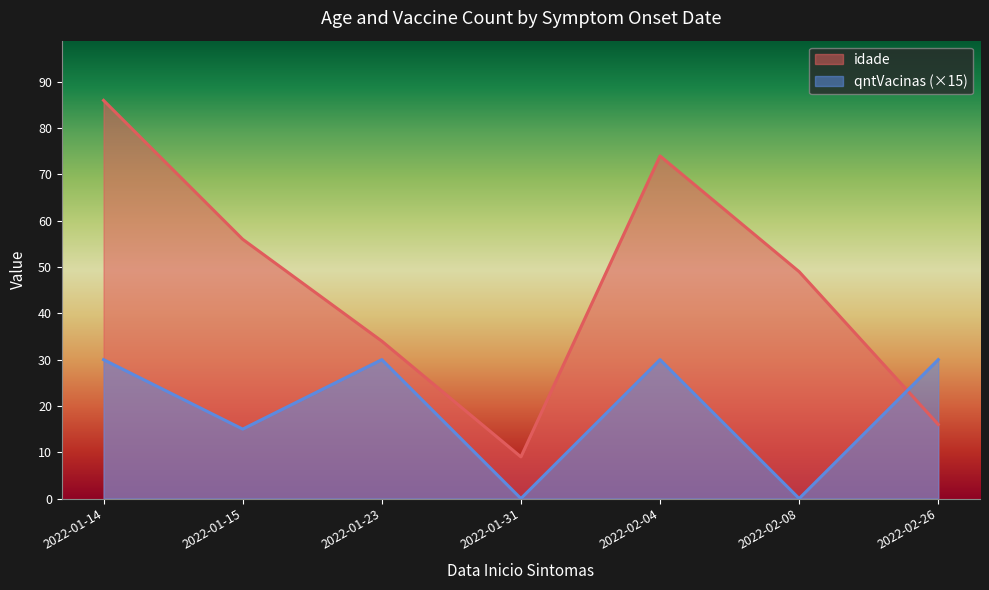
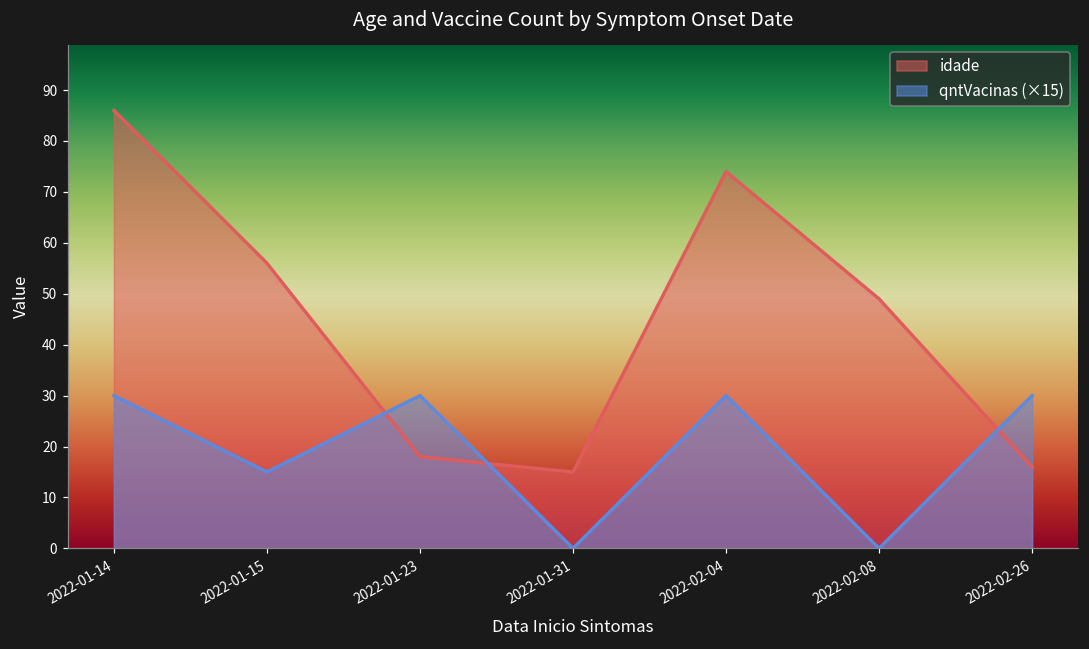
idade, 2022-01-23: 34 -> 18
idade, 2022-01-31: 9 -> 15
